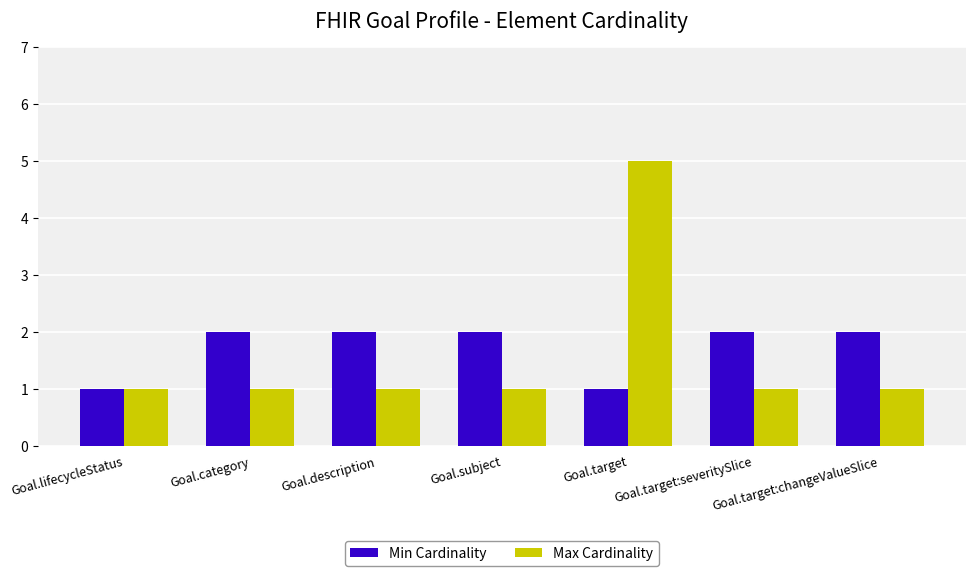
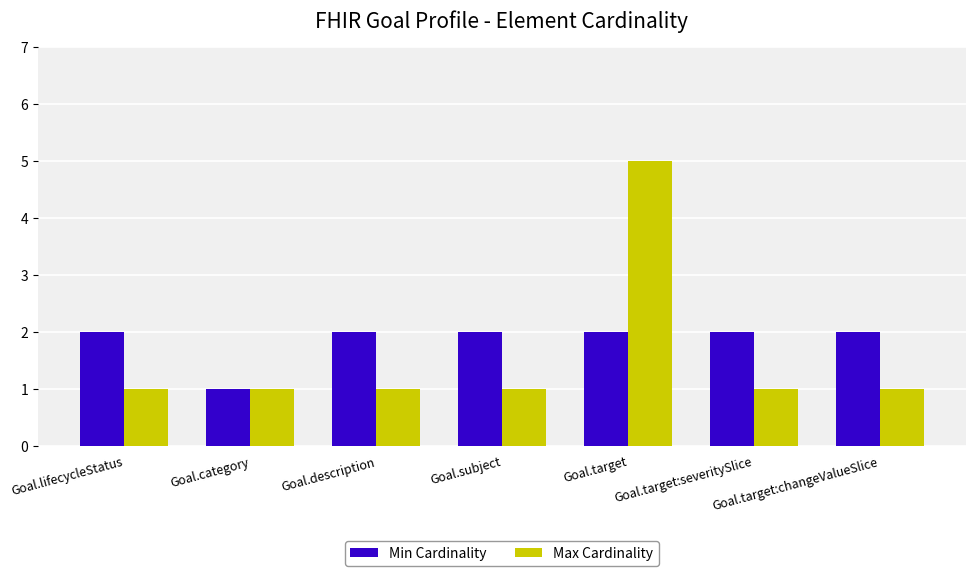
Min Cardinality, Goal.lifecycleStatus: 1 -> 2
Min Cardinality, Goal.category: 2 -> 1
Min Cardinality, Goal.target: 1 -> 2
